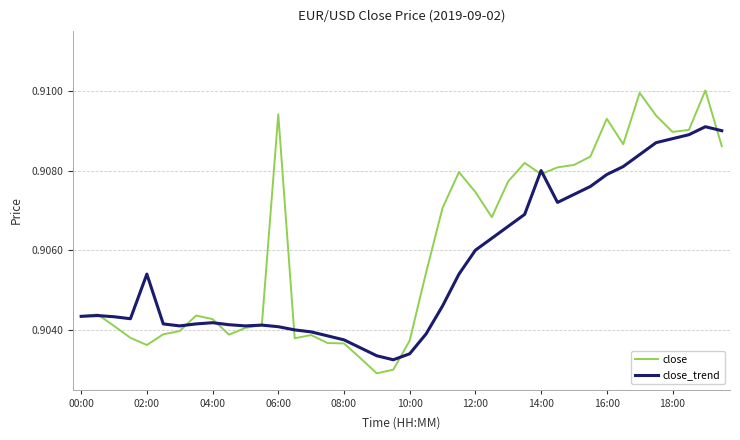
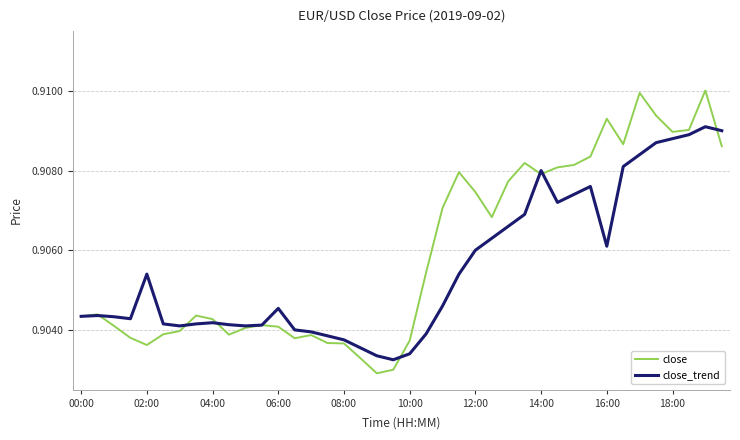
close, 06:00: 0.9094 -> 0.9041
close_trend, 06:00: 0.9041 -> 0.9045
close_trend, 16:00: 0.9079 -> 0.9061
